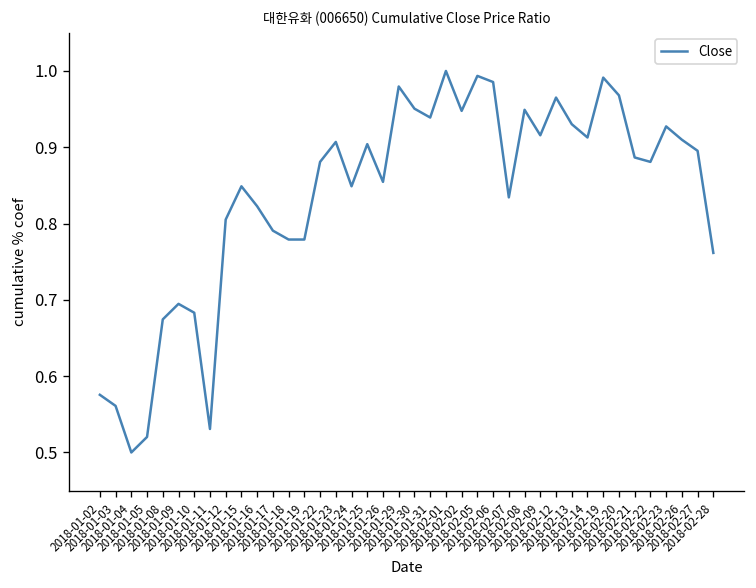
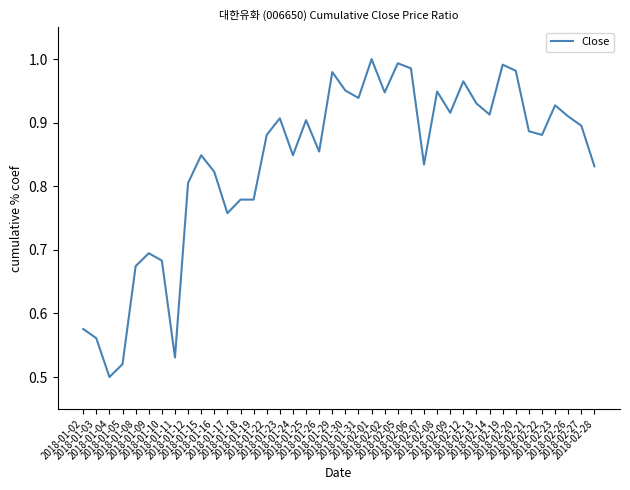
2018-01-17: 0.79 -> 0.76
2018-02-20: 0.97 -> 0.98
2018-02-28: 0.76 -> 0.83
